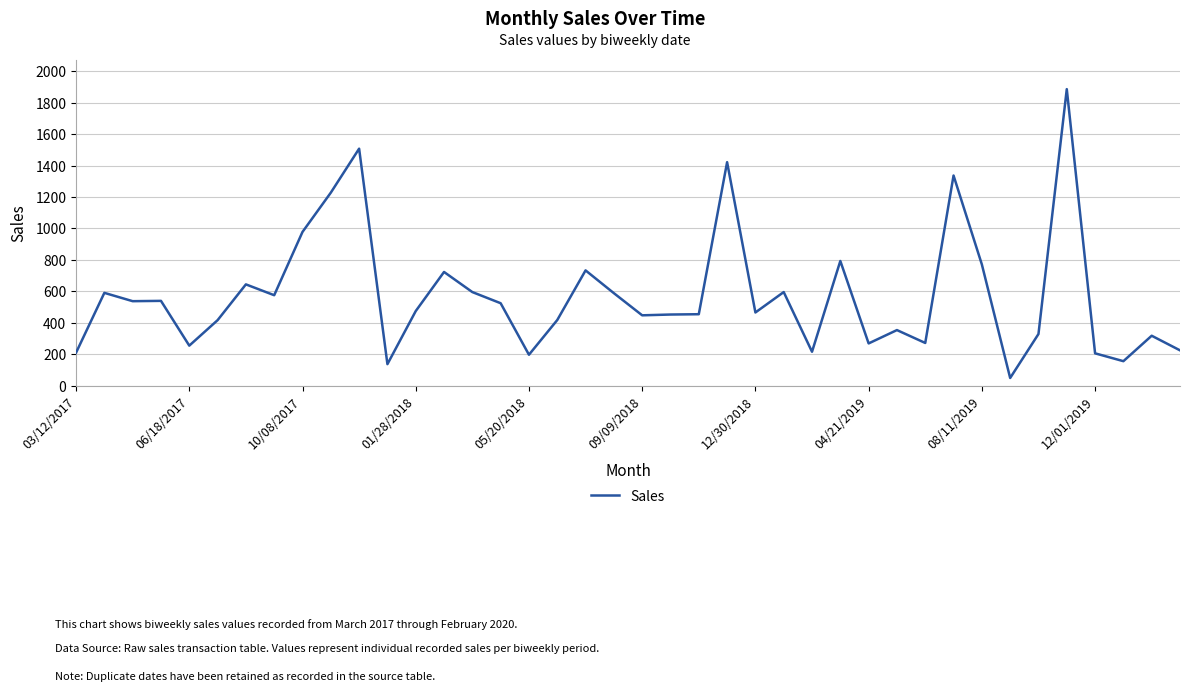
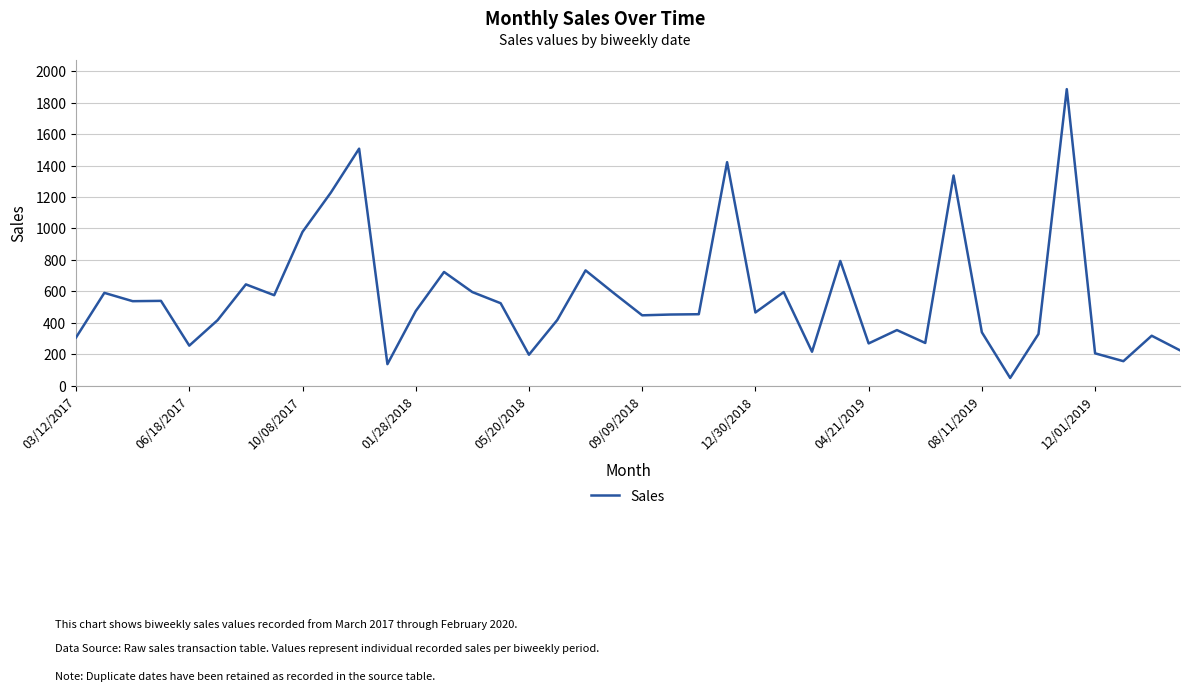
03/12/2017: 210 -> 310
08/11/2019: 770 -> 340
